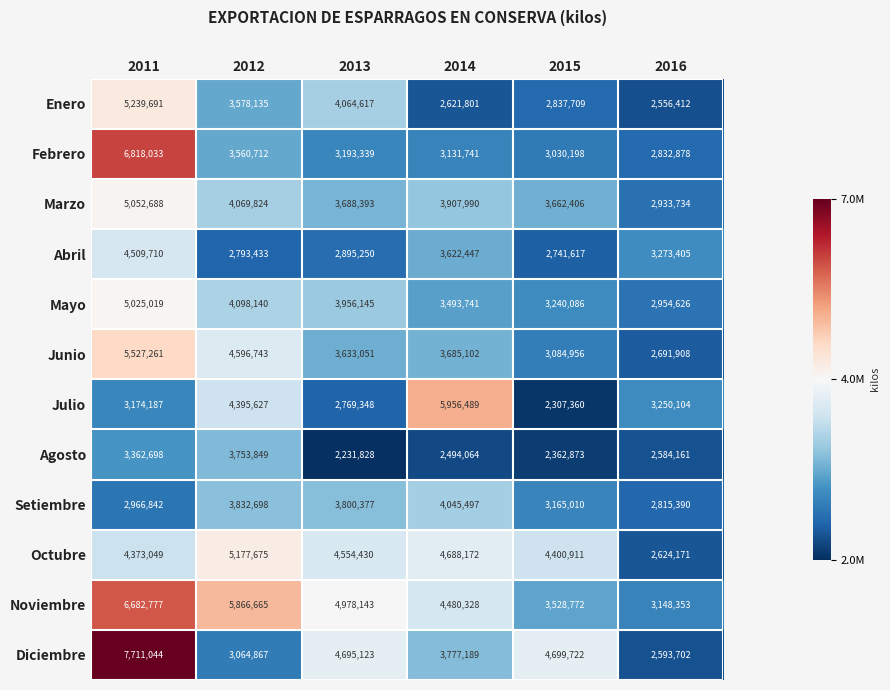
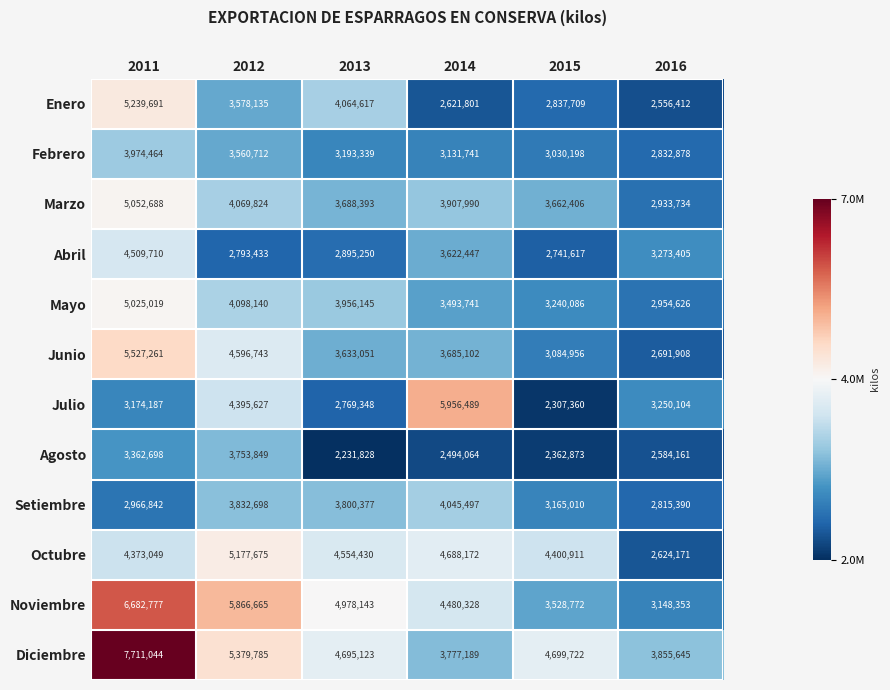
Febrero, 2011: 6,818,033 -> 3,974,464
Diciembre, 2012: 3,064,867 -> 5,379,785
Diciembre, 2016: 2,593,702 -> 3,855,645
